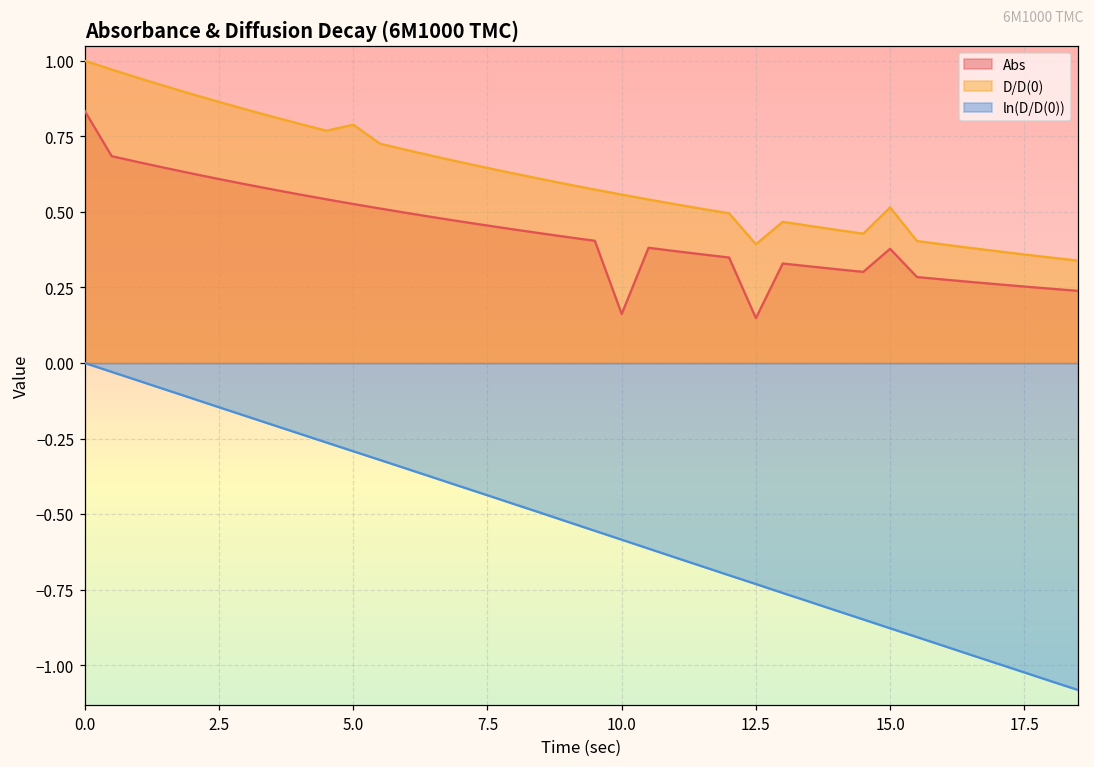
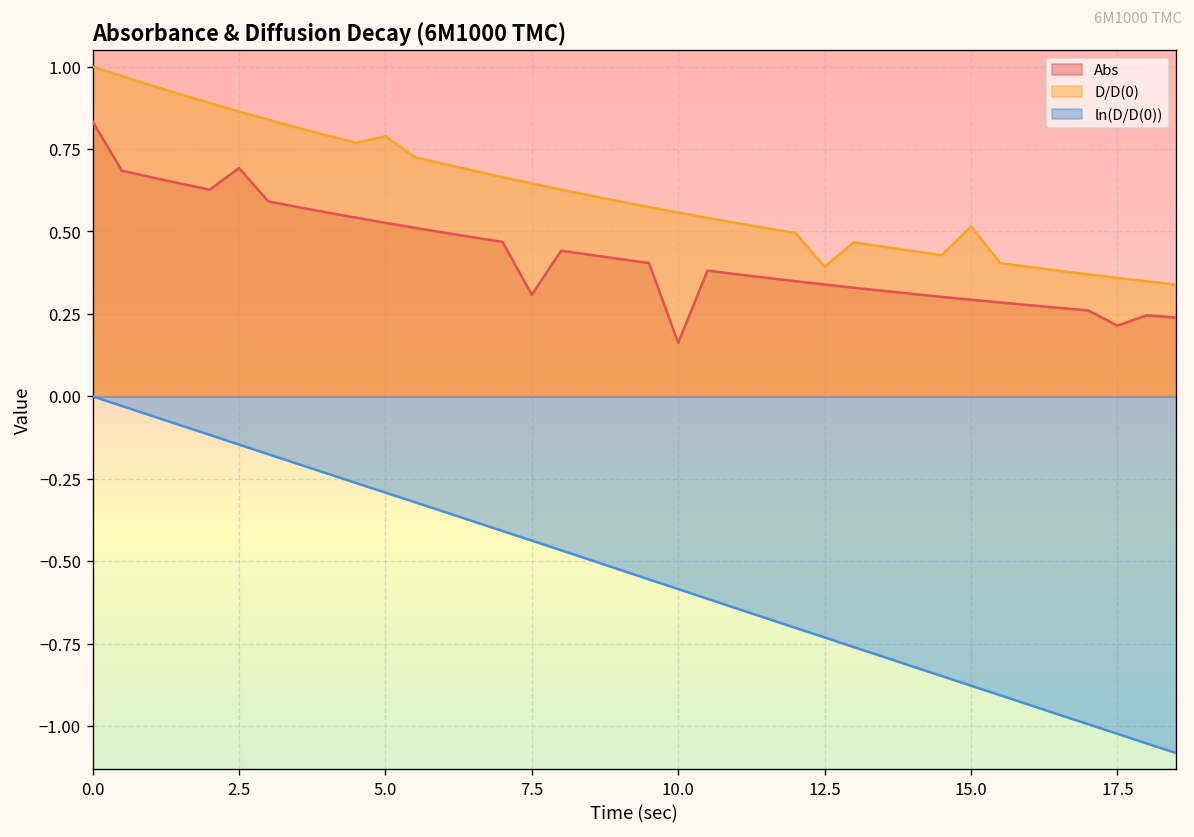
Abs, 2.5: 0.61 -> 0.69
Abs, 7.5: 0.46 -> 0.31
Abs, 12.5: 0.15 -> 0.34
Abs, 15.0: 0.38 -> 0.29
Abs, 17.5: 0.25 -> 0.21
